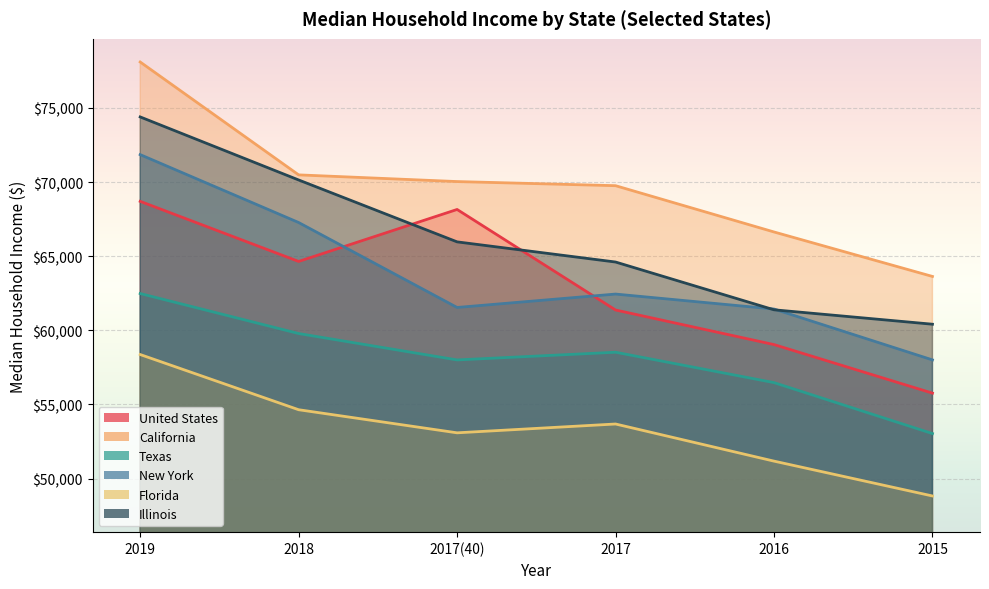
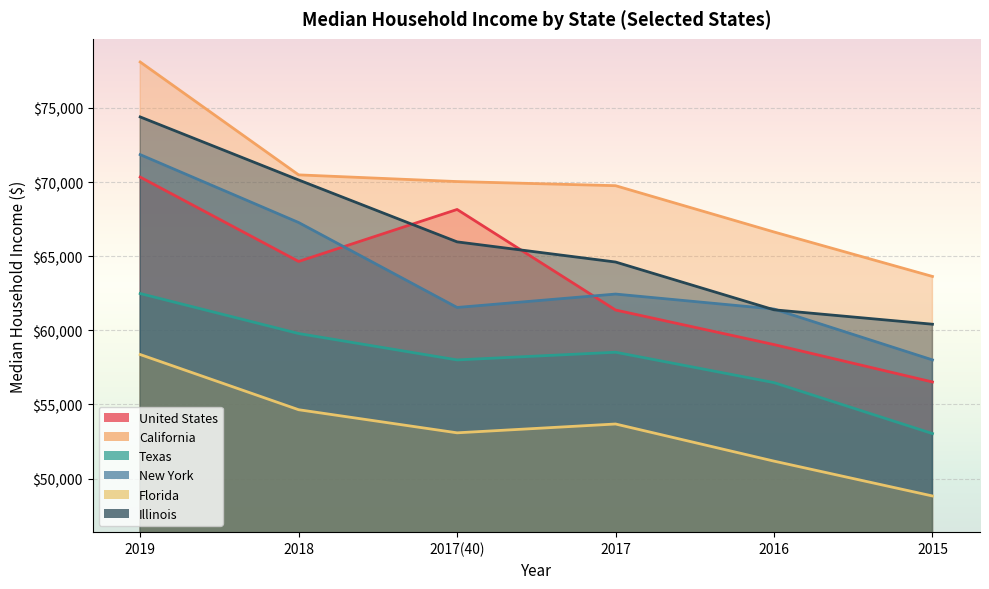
United States, 2019: $68,700 -> $70,300
United States, 2015: $55,800 -> $56,500
